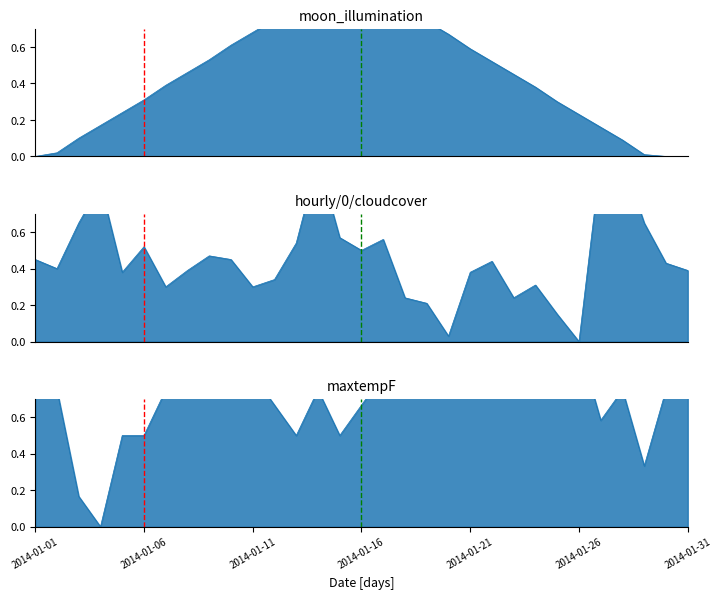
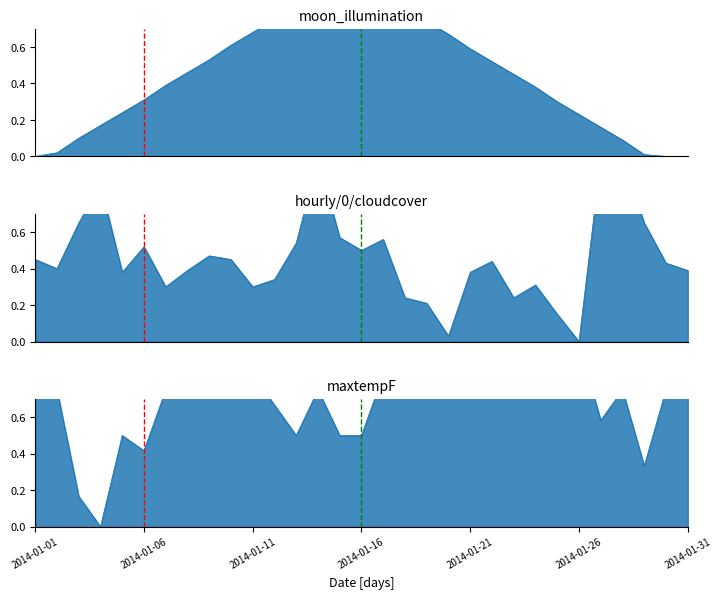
maxtempF, 2014-01-06: 0.50 -> 0.42
maxtempF, 2014-01-16: 0.67 -> 0.50
